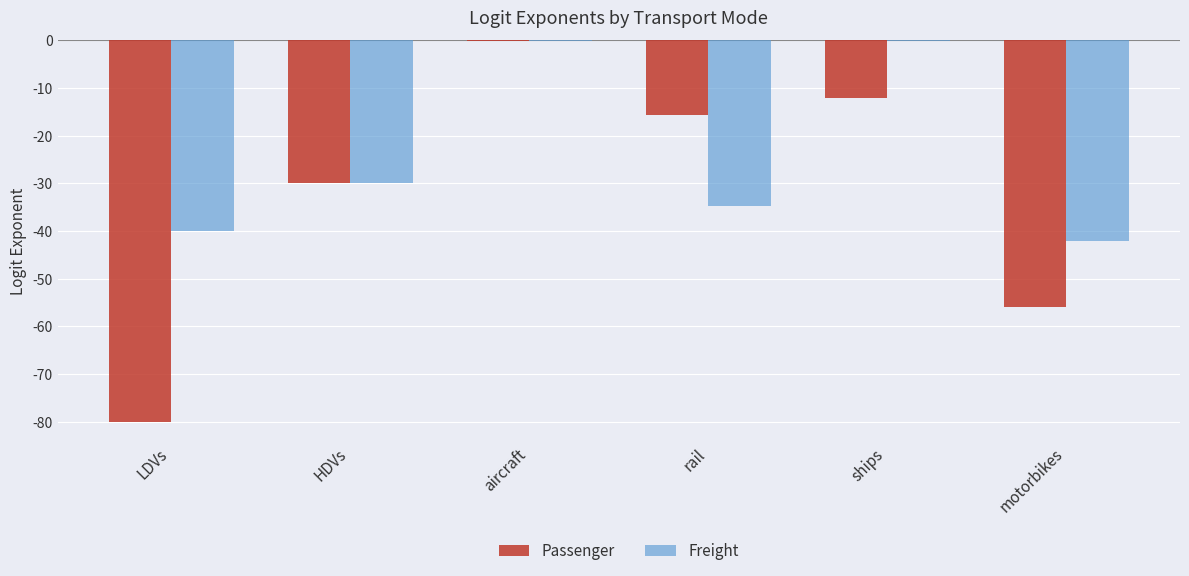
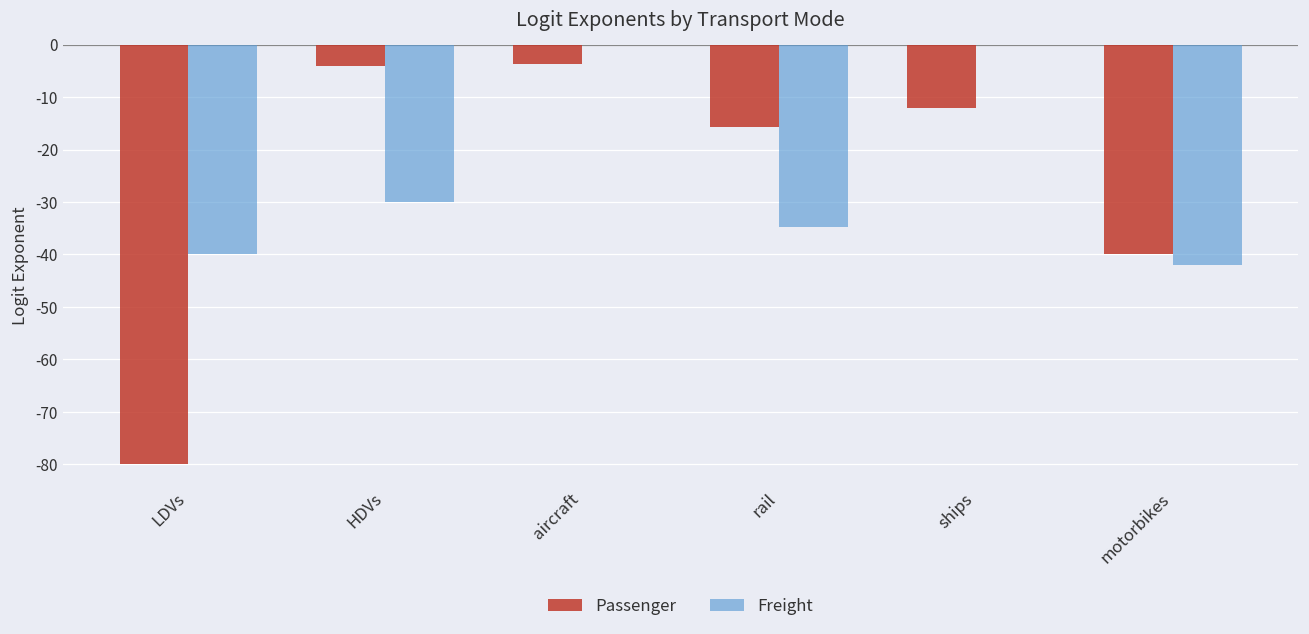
Passenger, HDVs: -30 -> -4
Passenger, aircraft: 0 -> -4
Passenger, motorbikes: -56 -> -40
